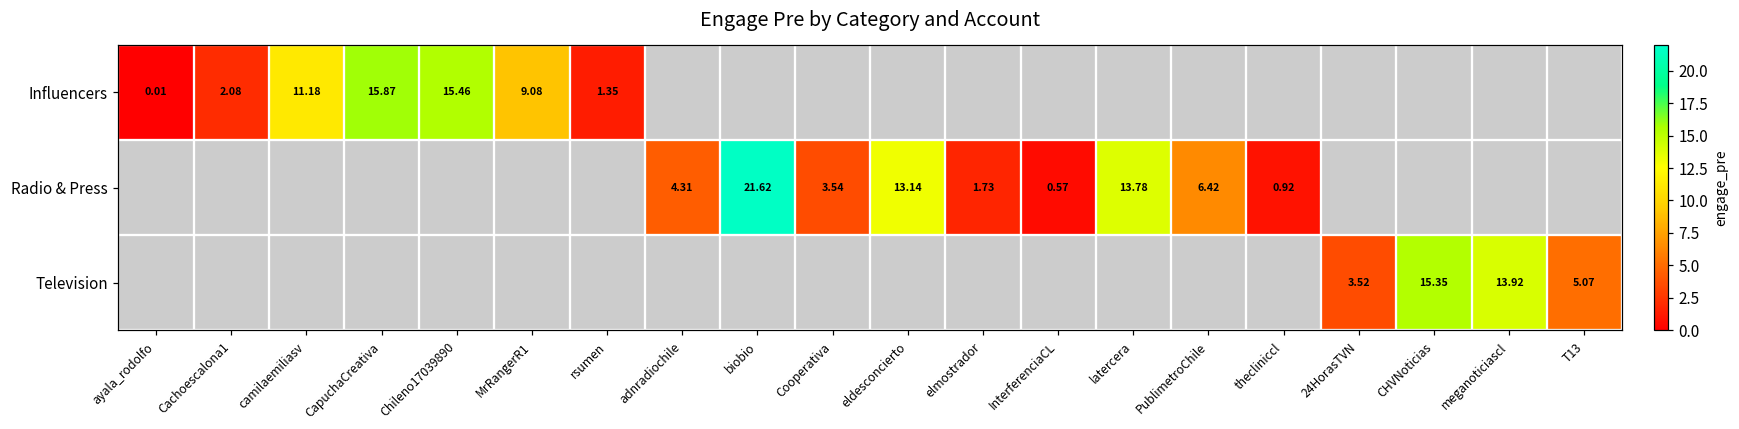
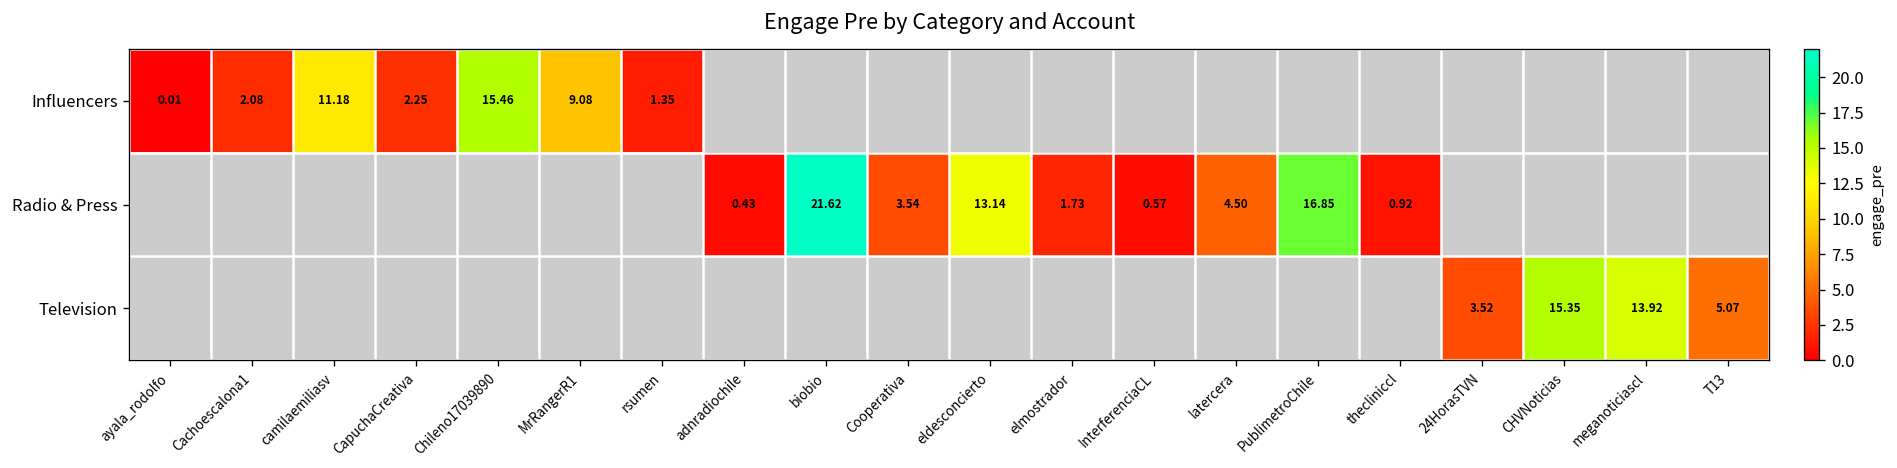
Influencers, CapuchaCreativa: 15.87 -> 2.25
Radio & Press, adnradiochile: 4.31 -> 0.43
Radio & Press, latercera: 13.78 -> 4.50
Radio & Press, PublimetroChile: 6.42 -> 16.85
